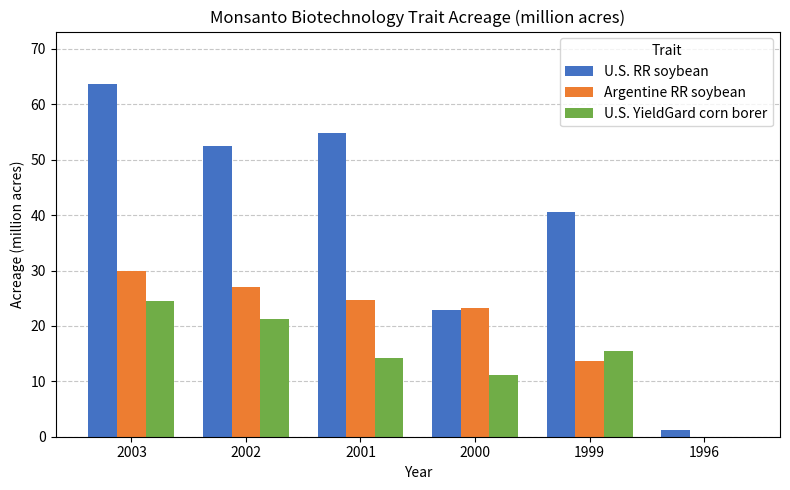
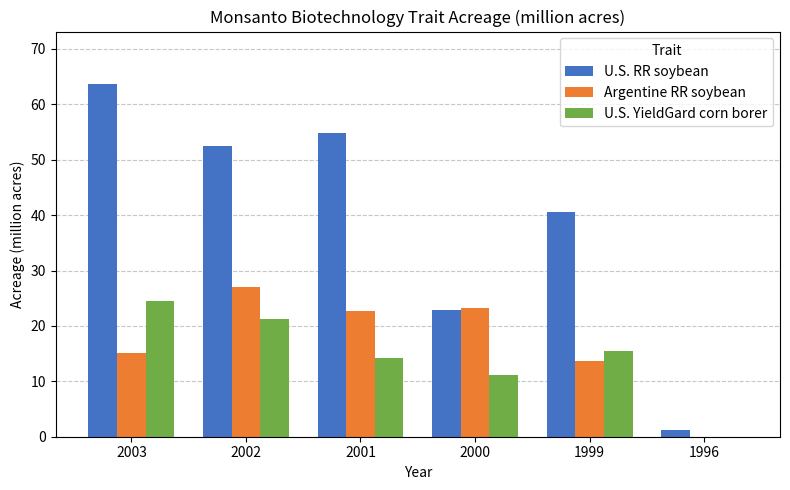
Argentine RR soybean, 2003: 30 -> 15
Argentine RR soybean, 2001: 25 -> 23
